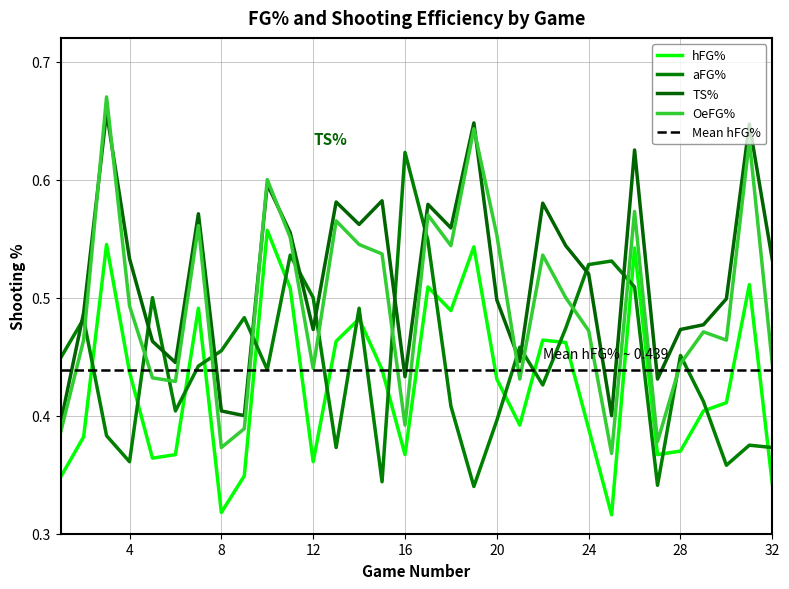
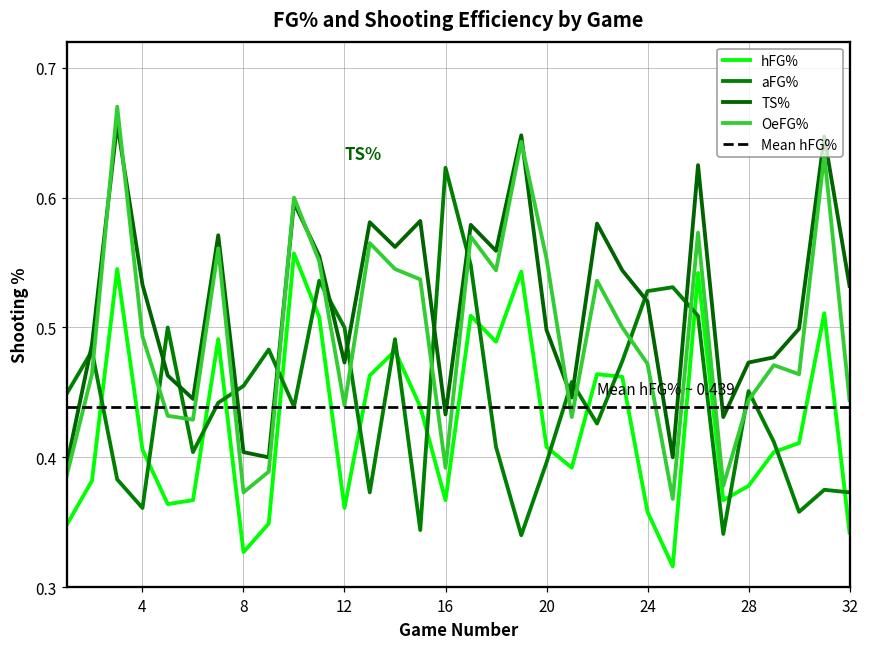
hFG%, 4: 0.437 -> 0.406
hFG%, 8: 0.318 -> 0.327
hFG%, 20: 0.431 -> 0.408
hFG%, 24: 0.389 -> 0.358
hFG%, 28: 0.370 -> 0.378
